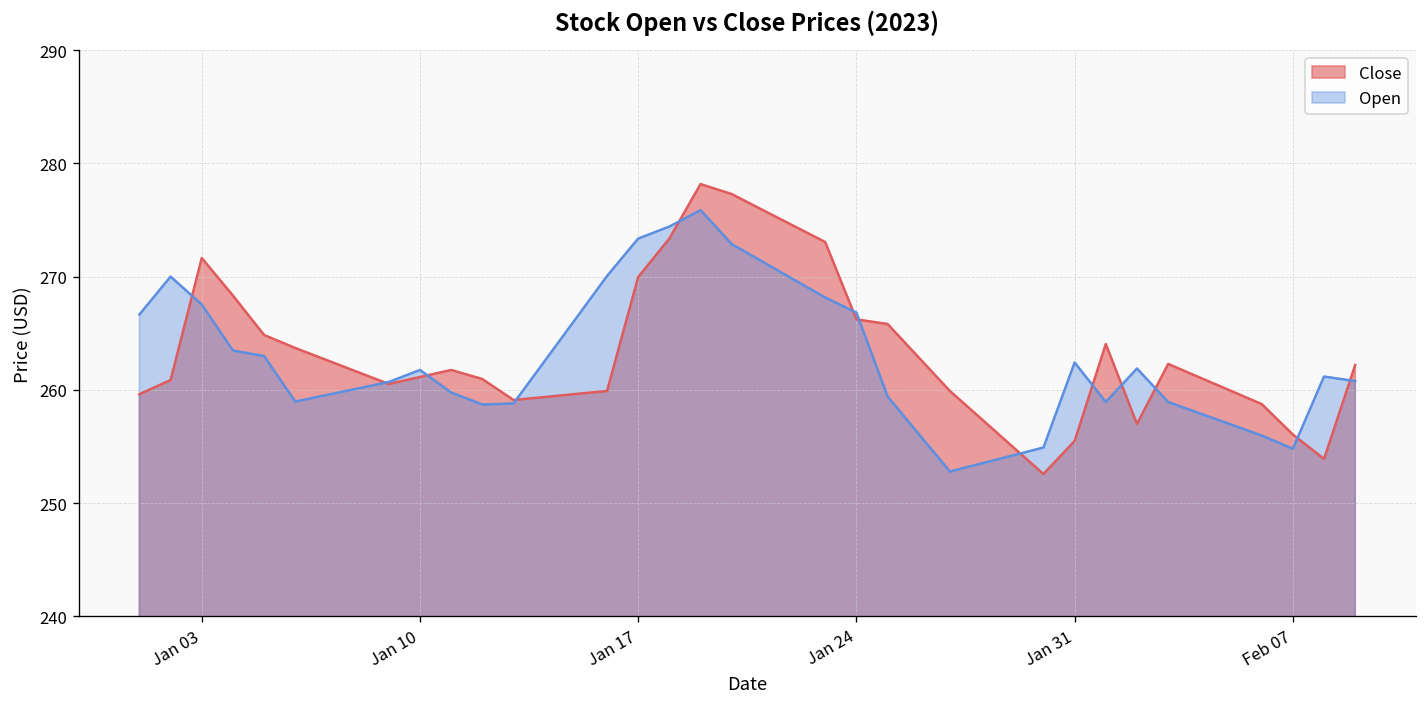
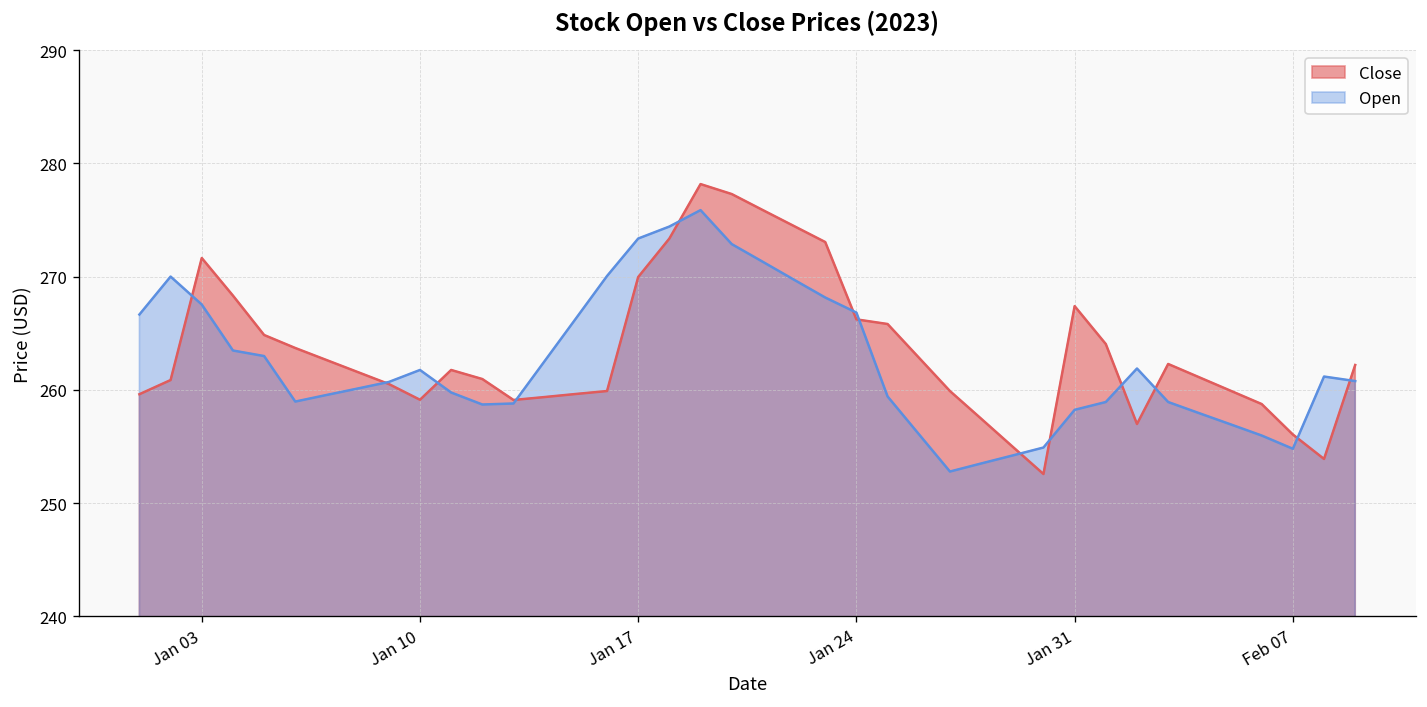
Close, Jan 10: 261 -> 259
Close, Jan 31: 255 -> 267
Open, Jan 31: 262 -> 258
